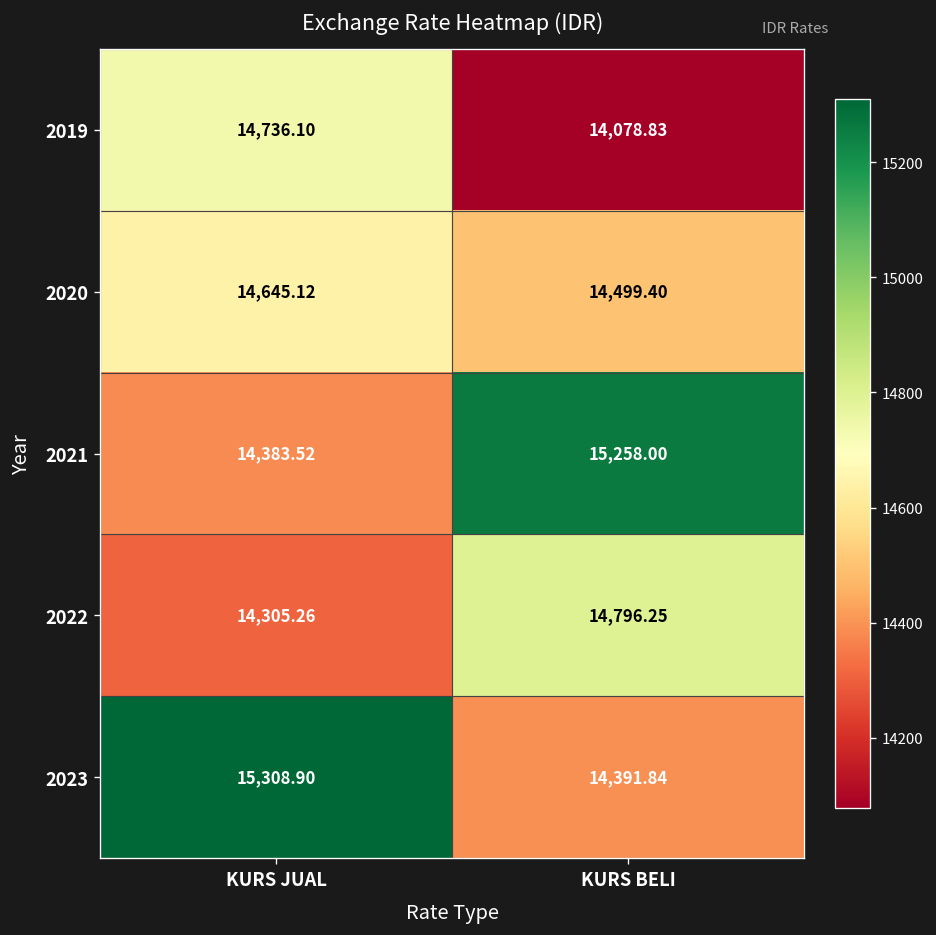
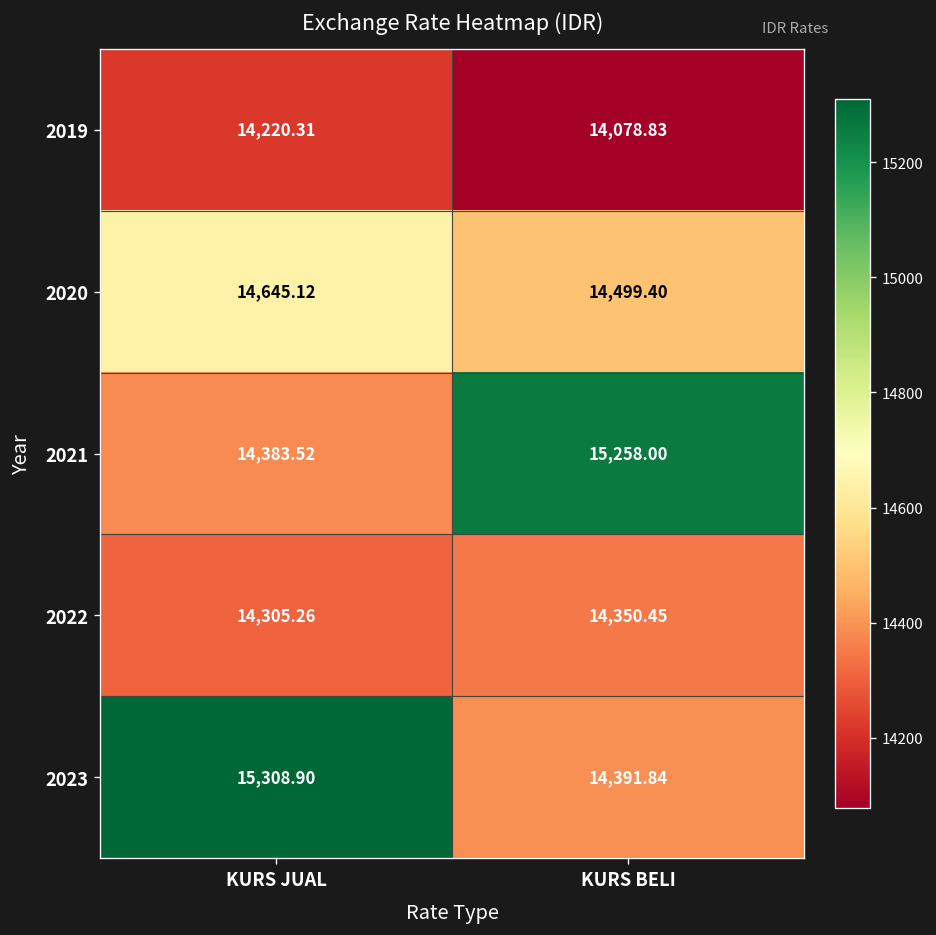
2019, KURS JUAL: 14,736.10 -> 14,220.31
2022, KURS BELI: 14,796.25 -> 14,350.45
